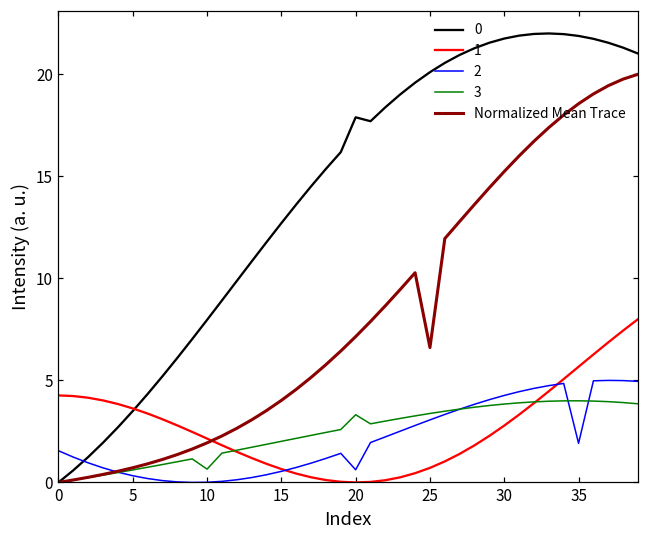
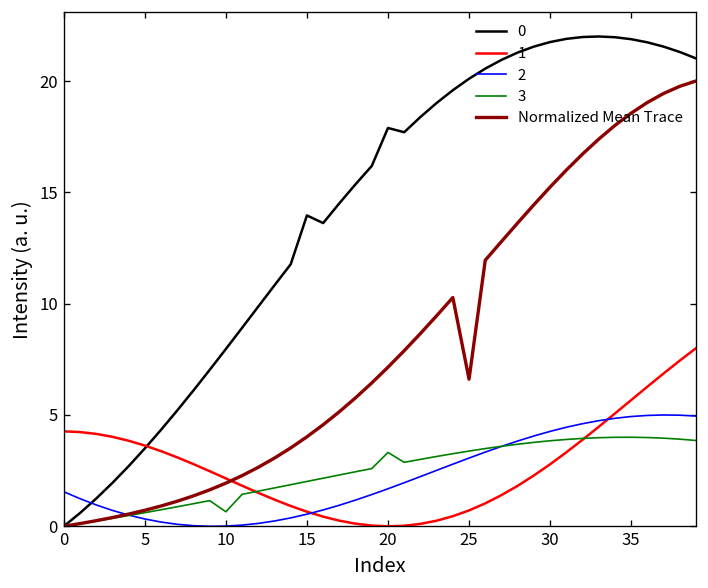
0, 15: 12.7 -> 14.0
2, 20: 0.6 -> 1.7
2, 35: 1.9 -> 4.9
